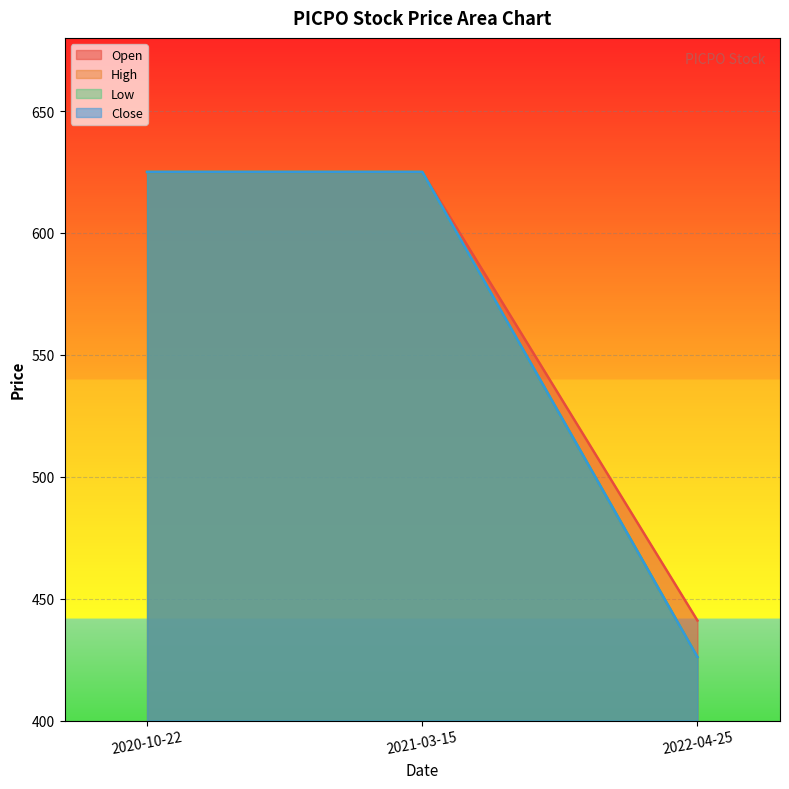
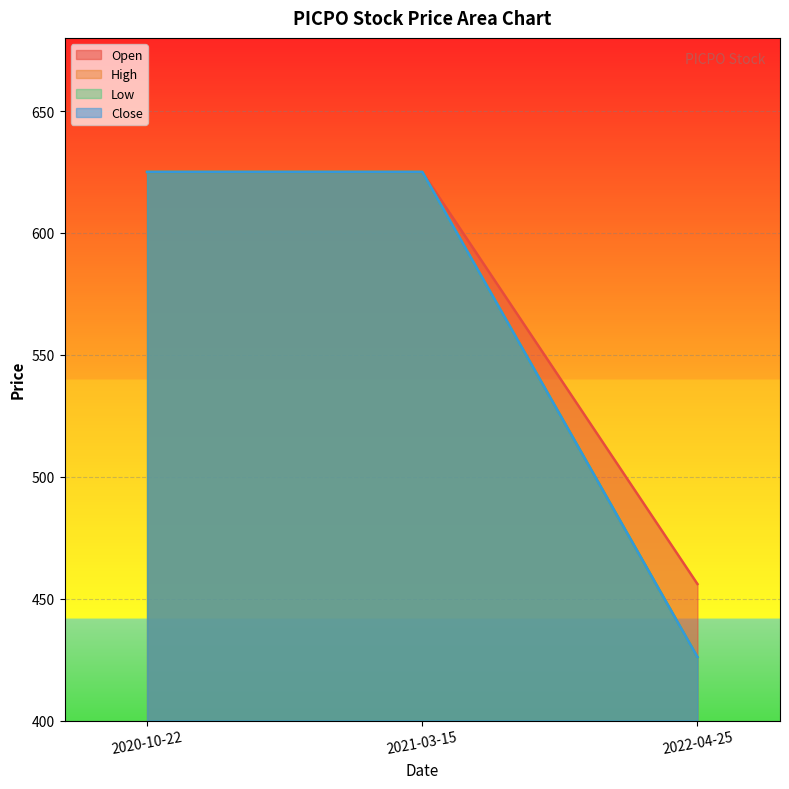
Open, 2022-04-25: 441 -> 456
